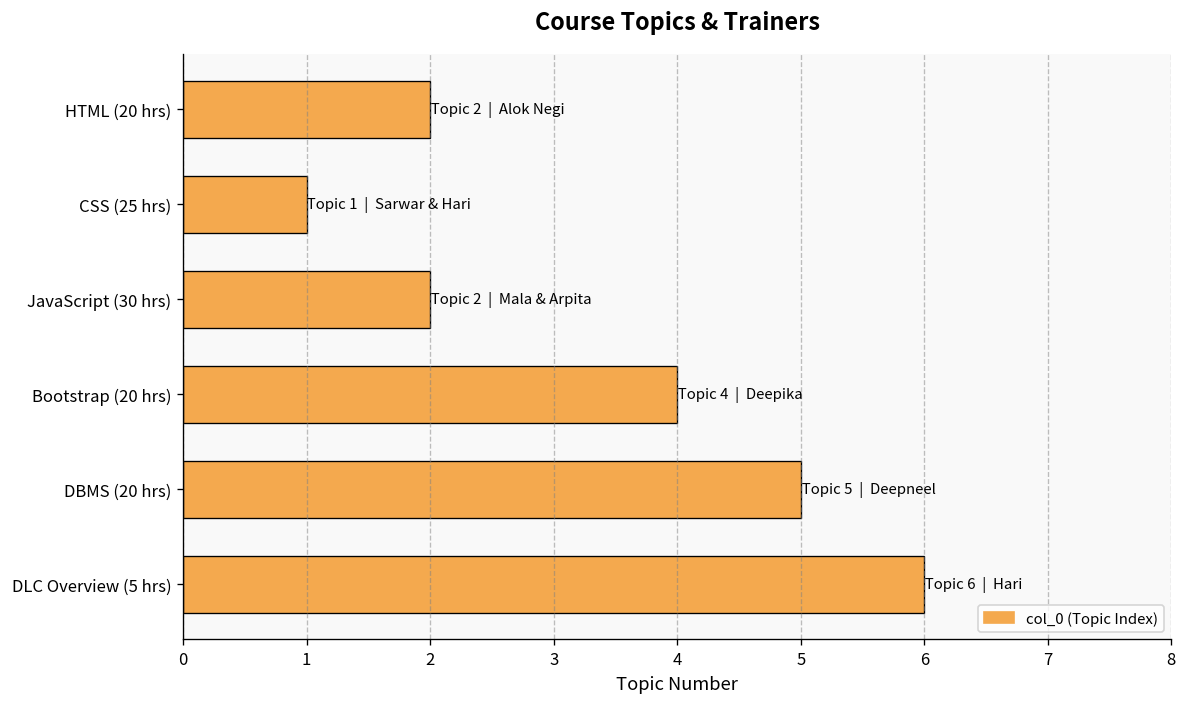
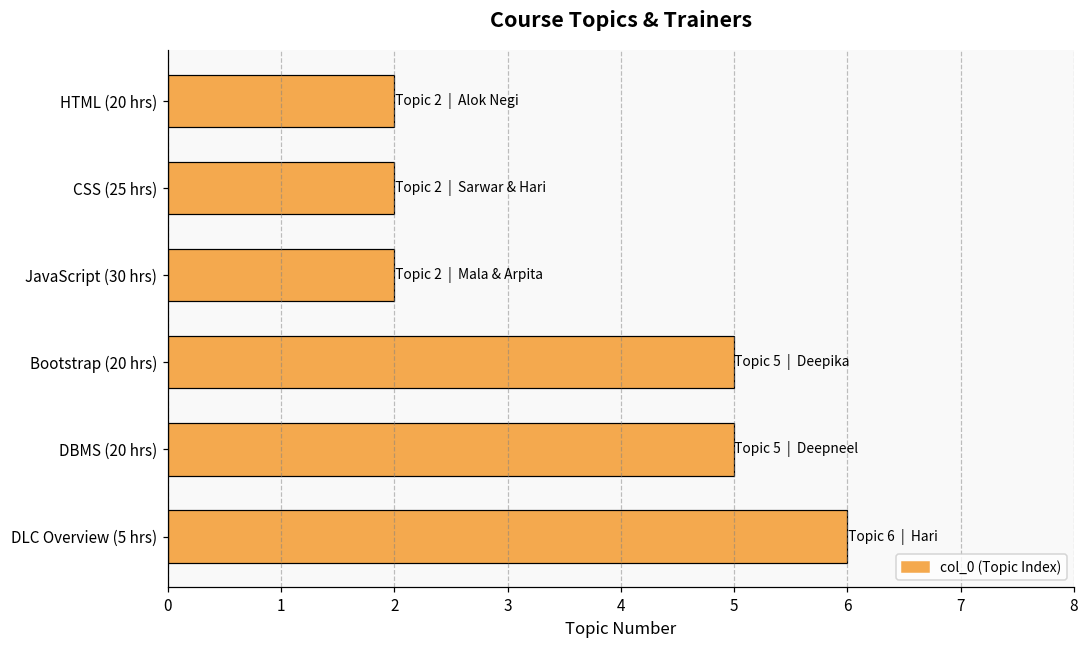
CSS (25 hrs): 1 -> 2
Bootstrap (20 hrs): 4 -> 5
